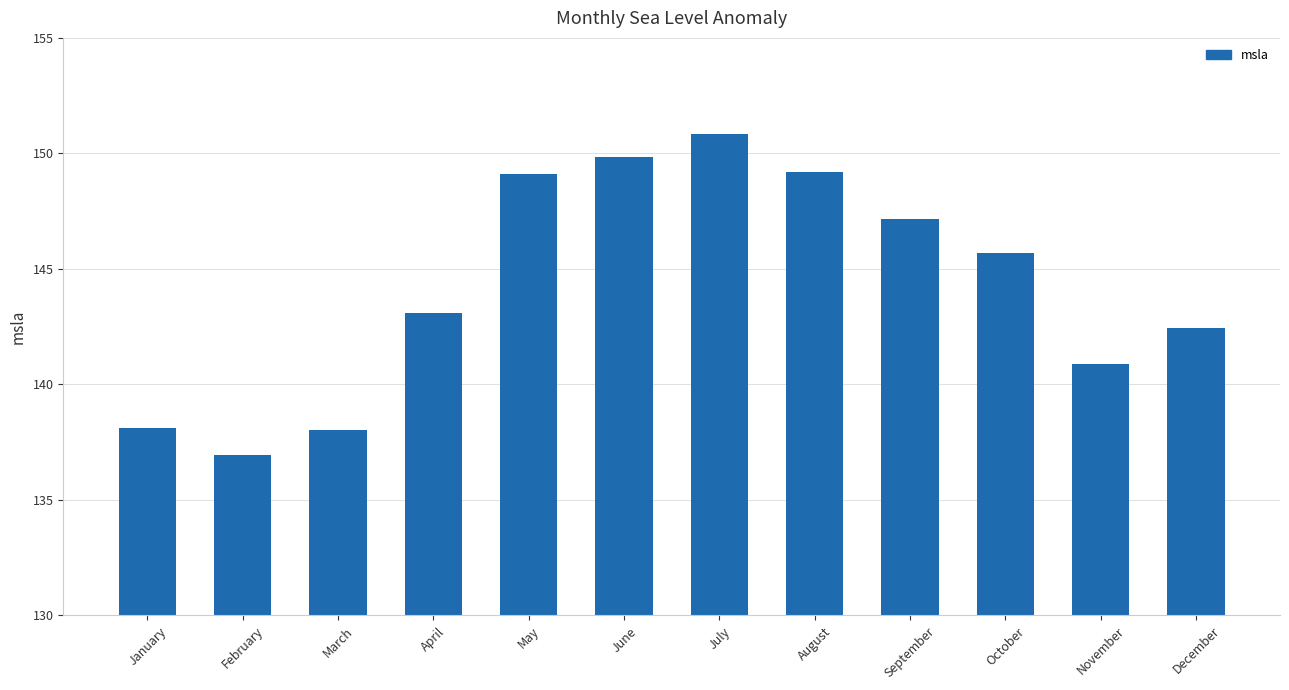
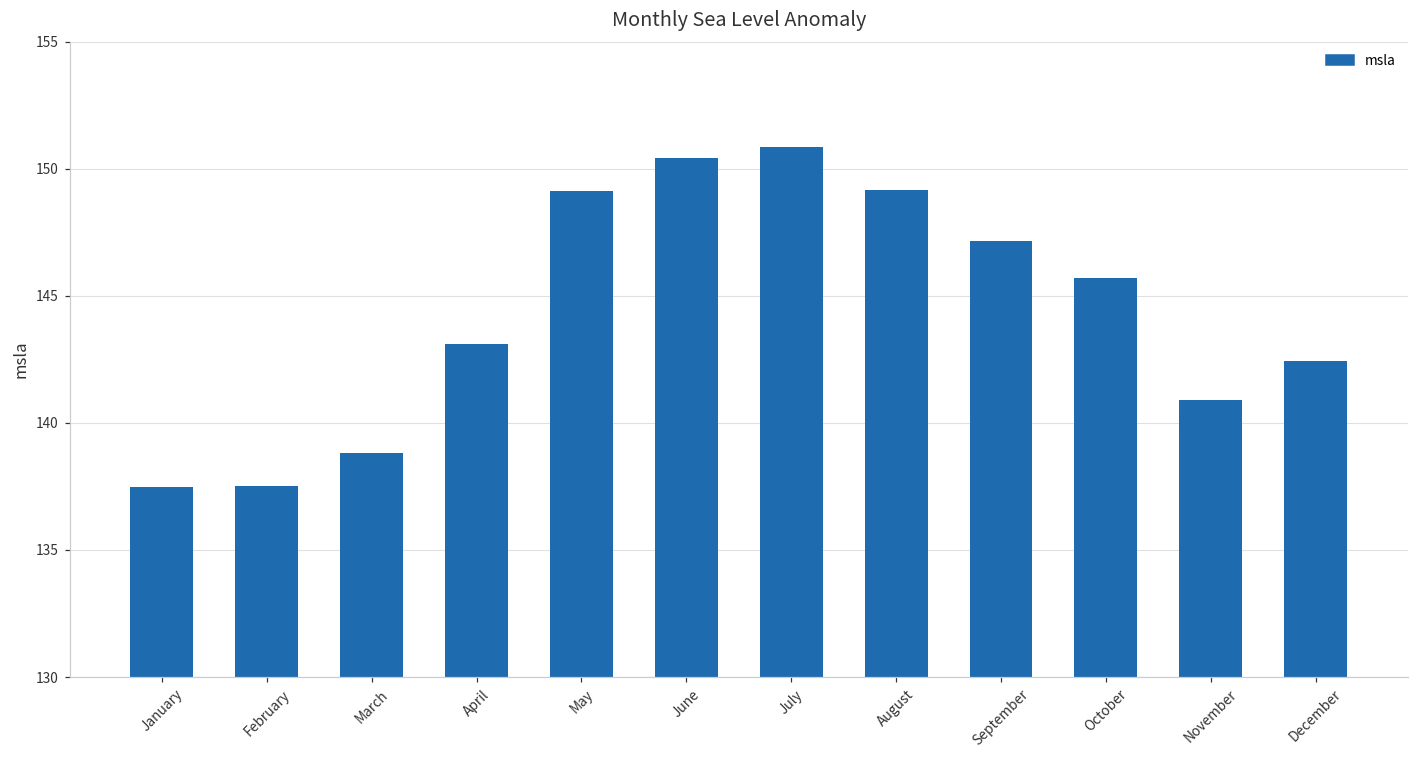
January: 138.1 -> 137.5
February: 137.0 -> 137.5
March: 138.0 -> 138.8
June: 149.9 -> 150.4
